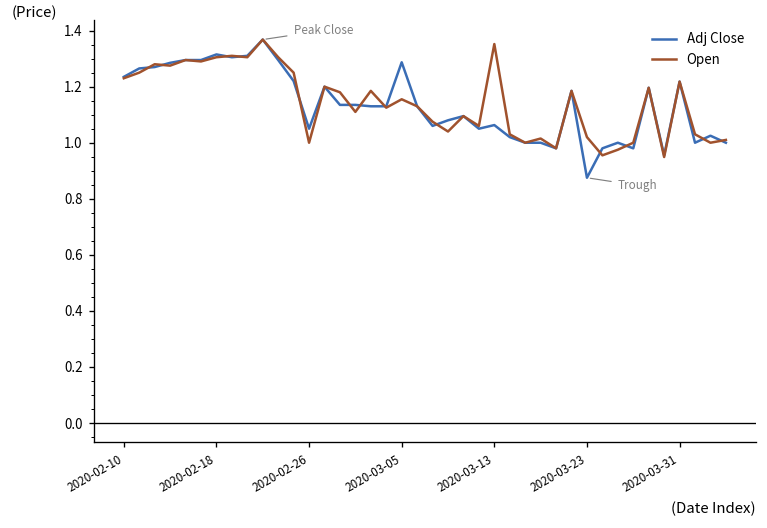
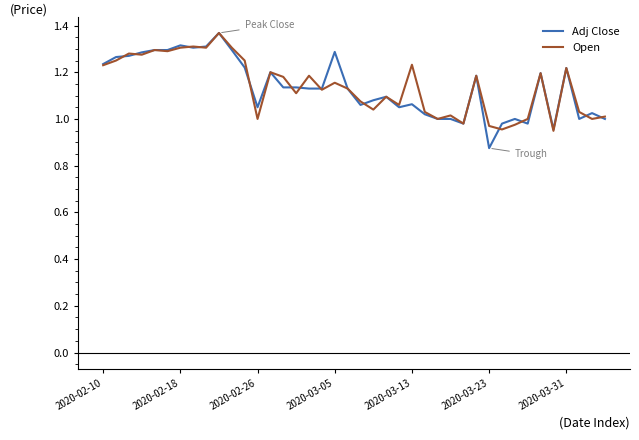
Open, 2020-03-13: 1.35 -> 1.23
Open, 2020-03-23: 1.02 -> 0.97
